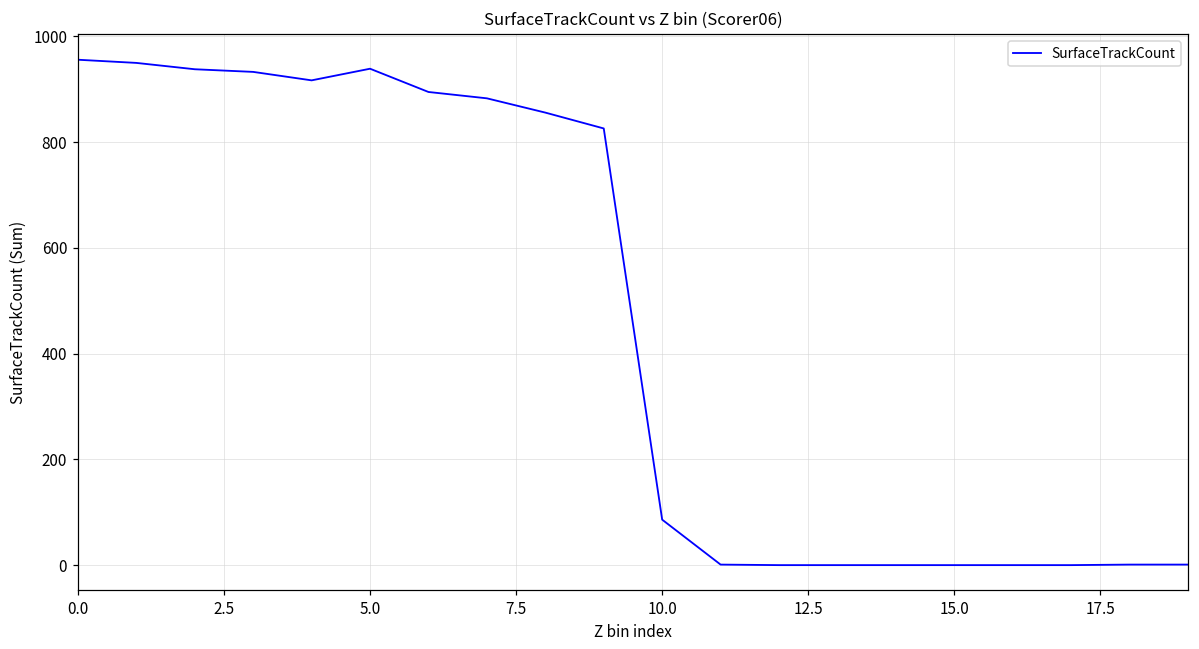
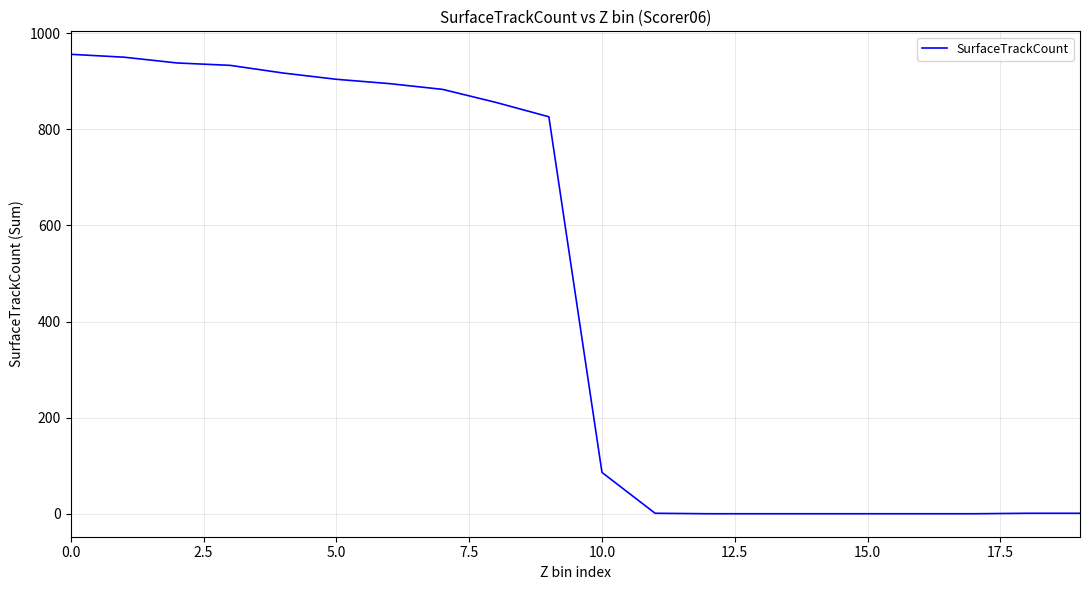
5.0: 940 -> 900
